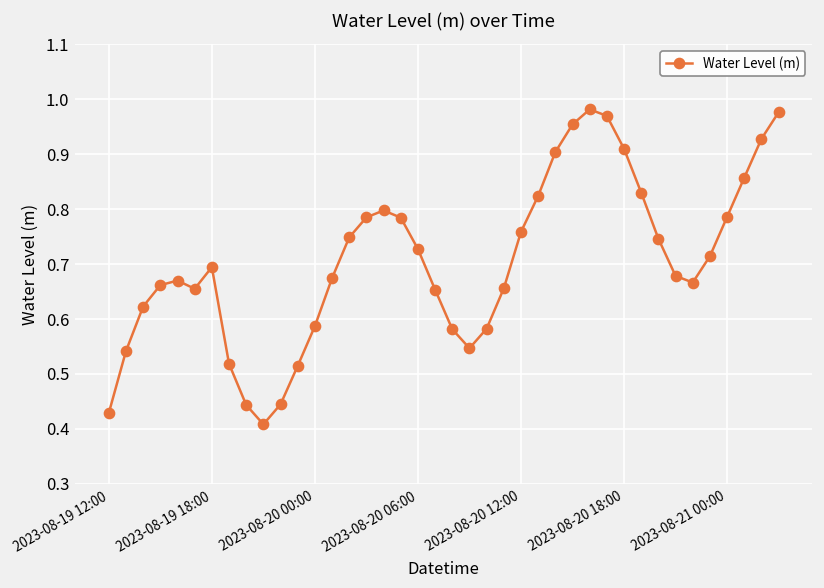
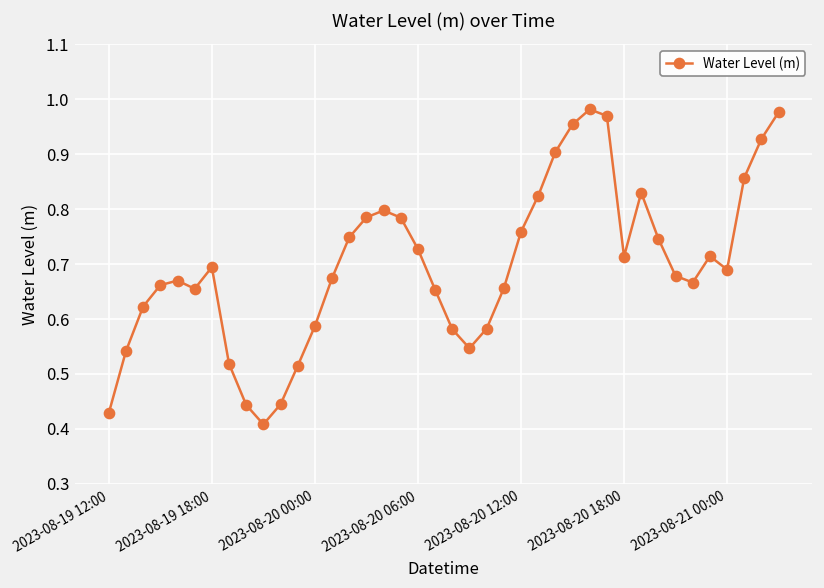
2023-08-20 18:00: 0.91 -> 0.71
2023-08-21 00:00: 0.79 -> 0.69
